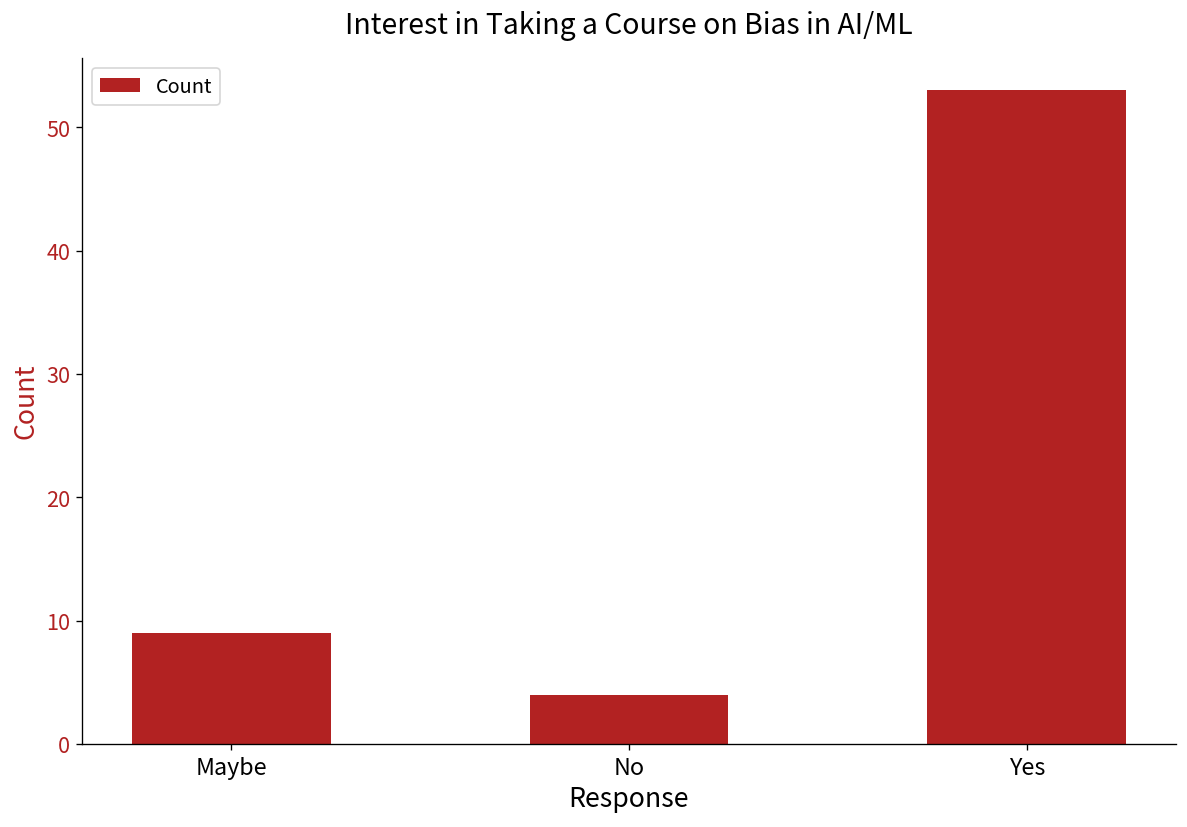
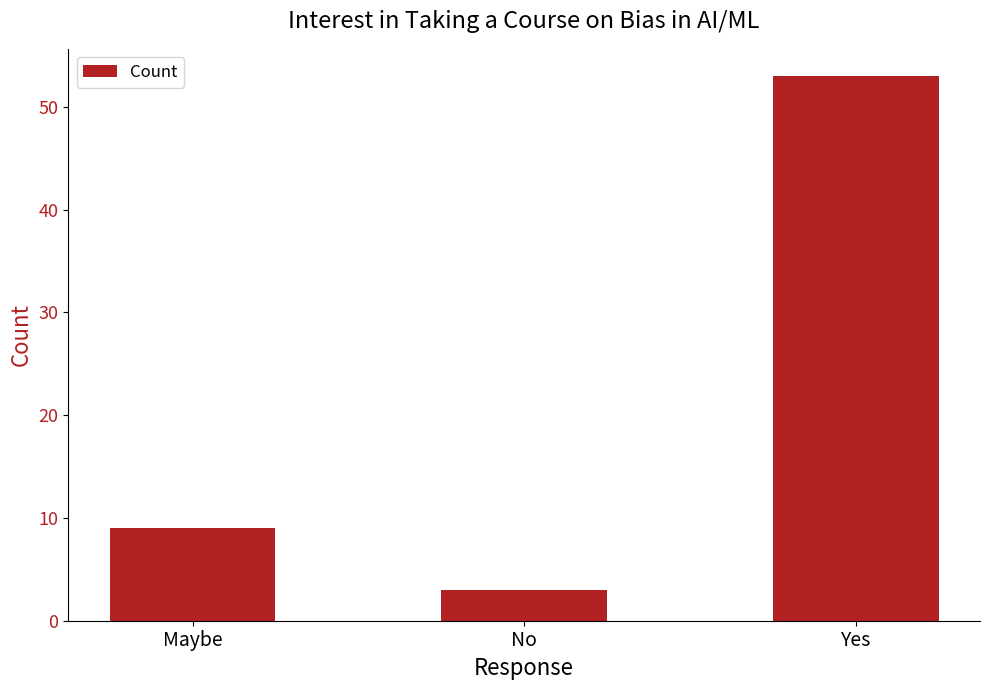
No: 4 -> 3
